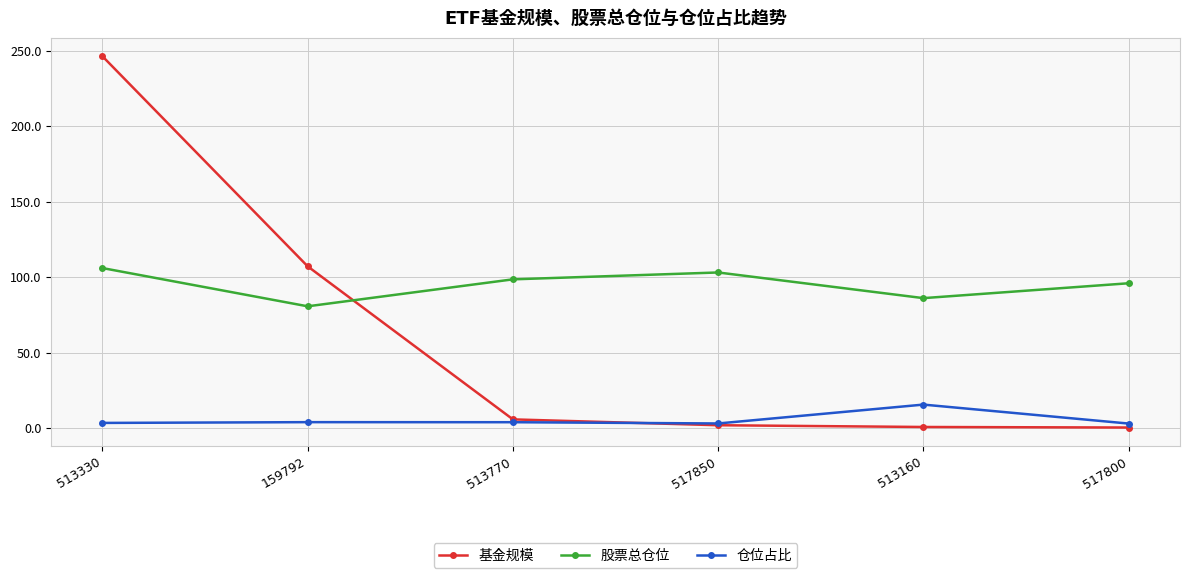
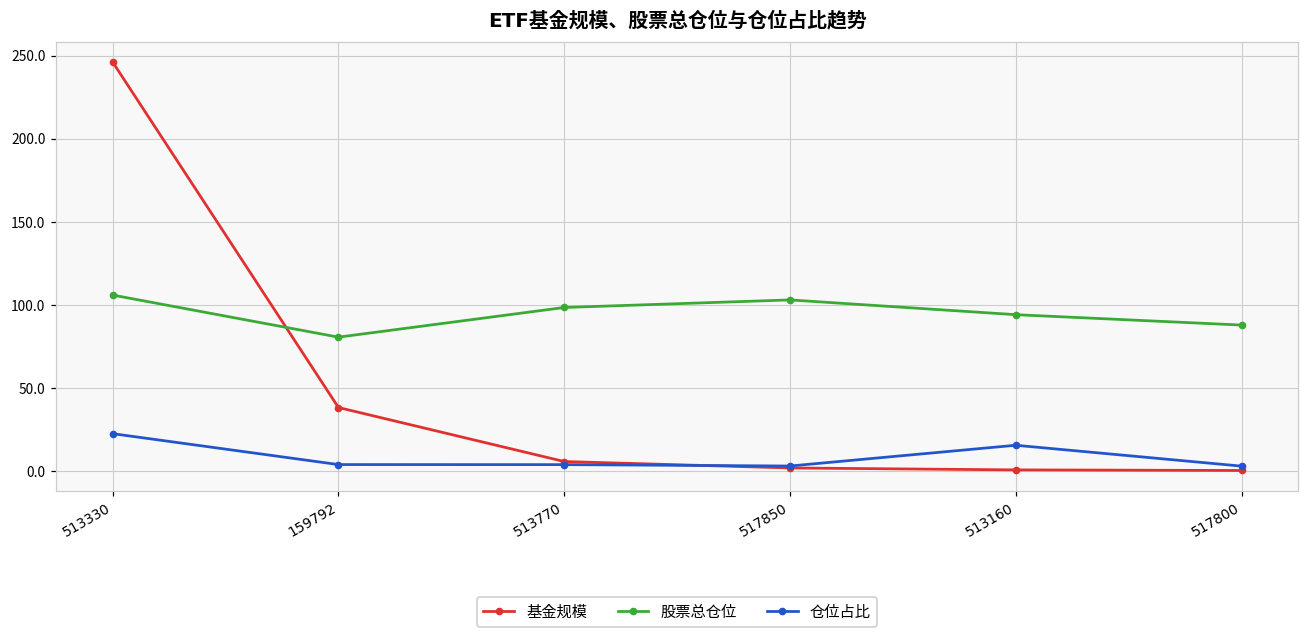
仓位占比, 513330: 4 -> 23
基金规模, 159792: 107 -> 38
股票总仓位, 513160: 86 -> 94
股票总仓位, 517800: 96 -> 88
